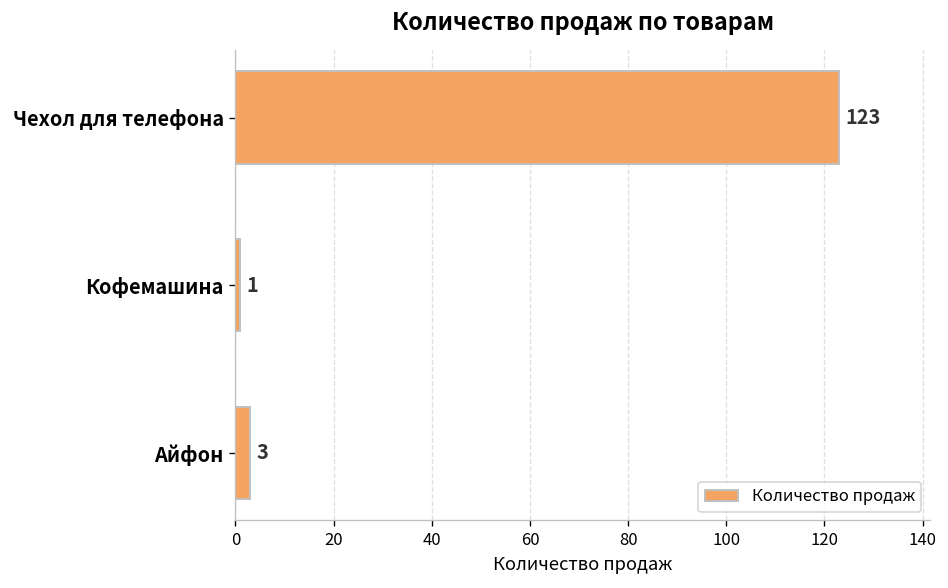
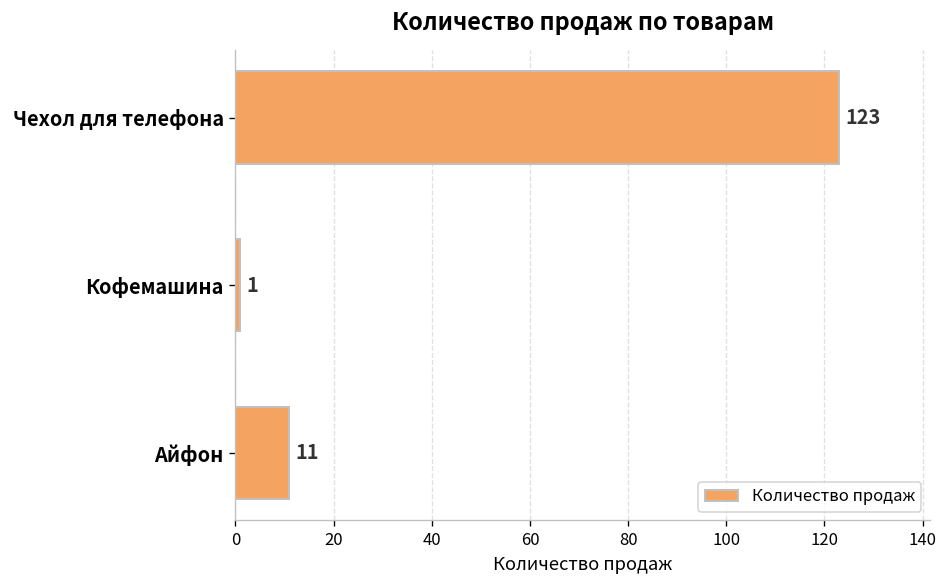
Айфон: 3 -> 11
